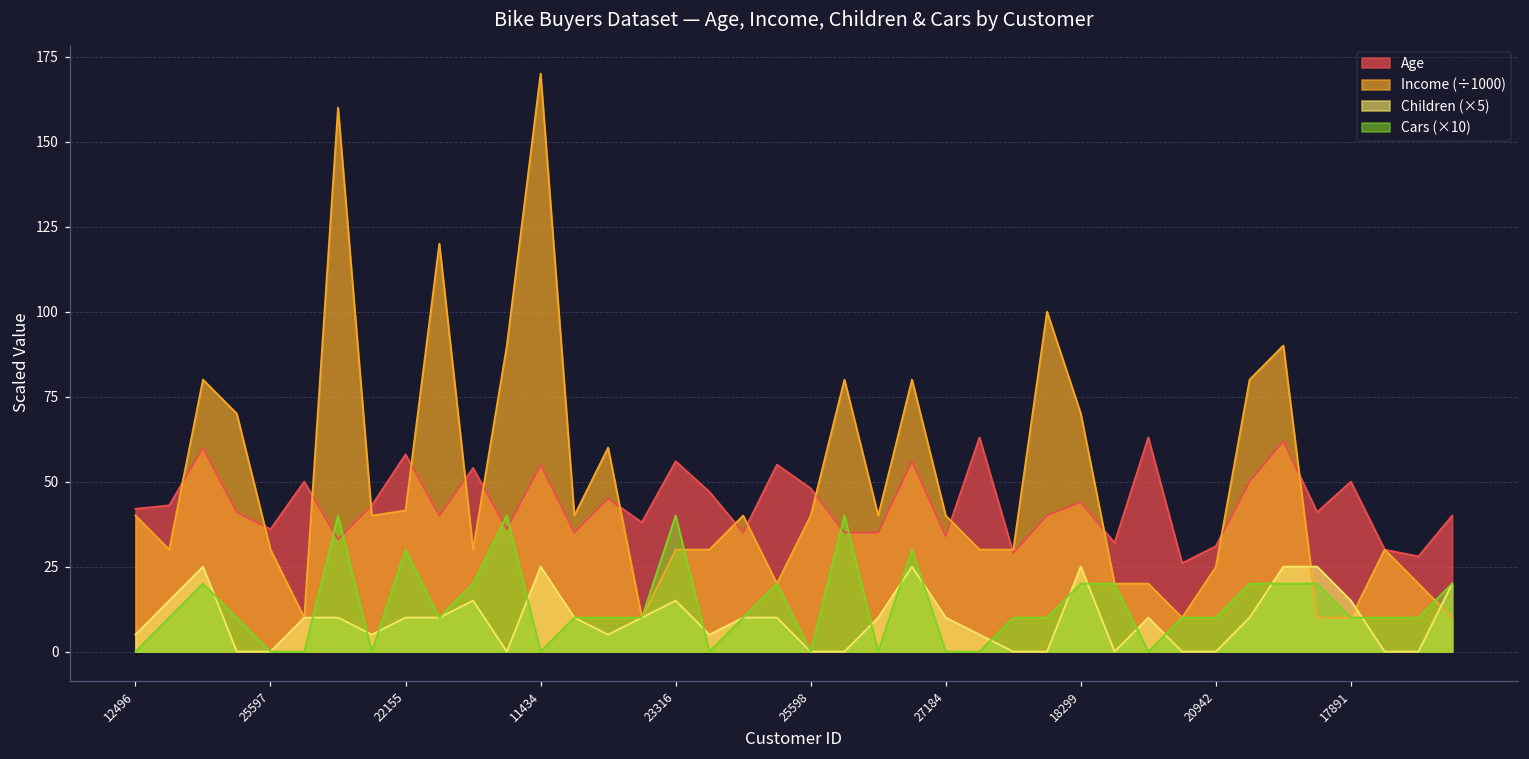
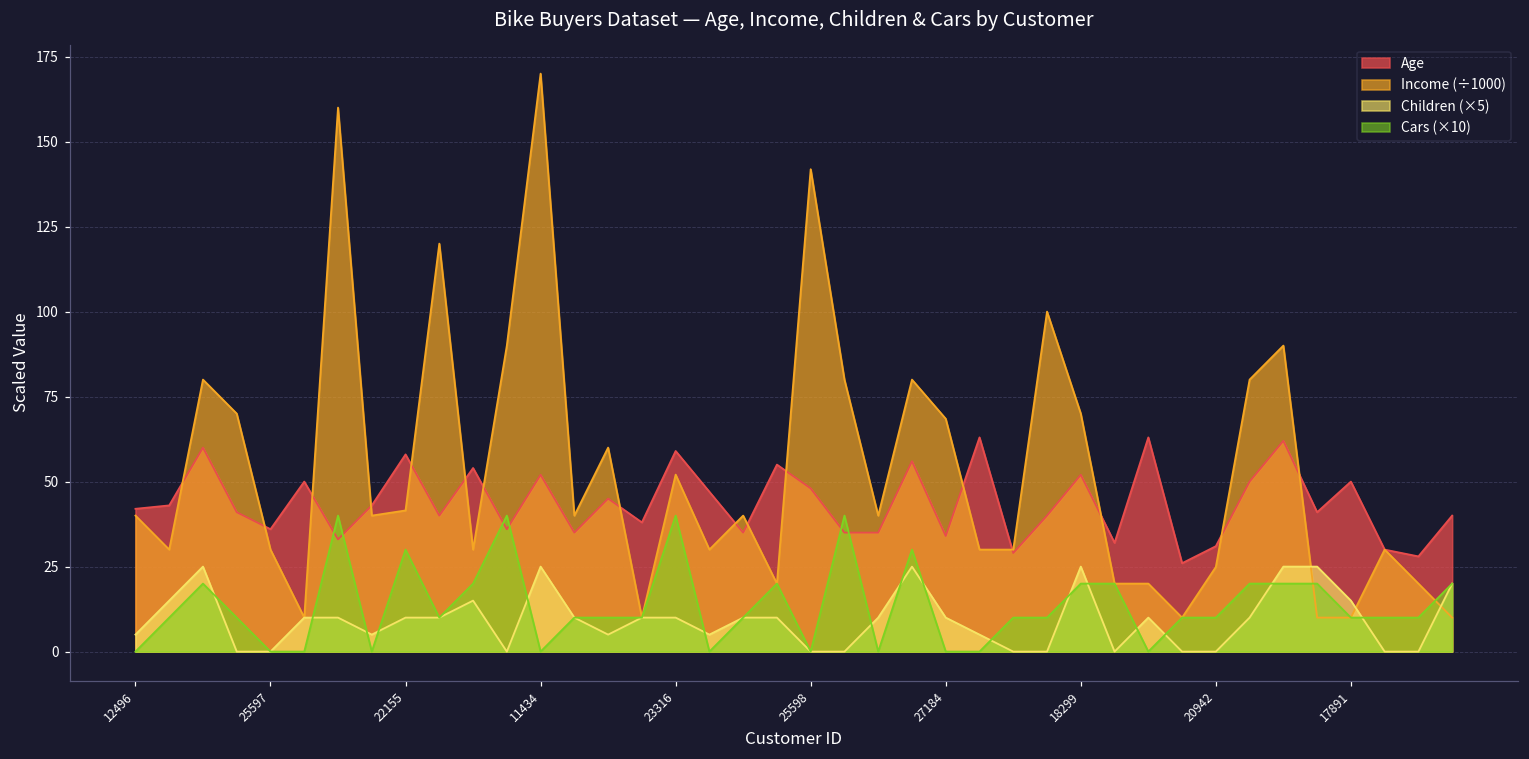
Age, 11434: 55 -> 52
Age, 23316: 56 -> 59
Income (÷1000), 23316: 30 -> 52
Children (×5), 23316: 15 -> 10
Income (÷1000), 25598: 40 -> 142
Income (÷1000), 27184: 40 -> 68
Age, 18299: 44 -> 52
